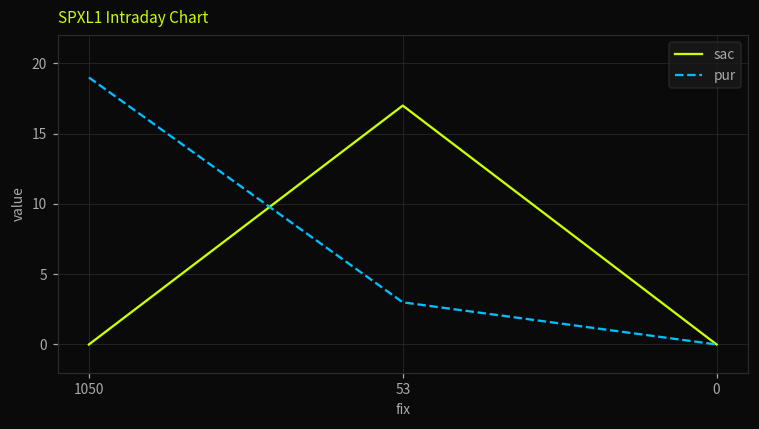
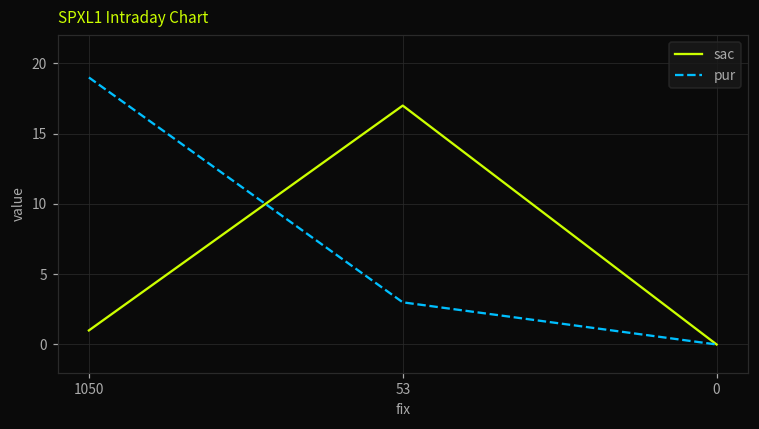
sac, 1050: 0 -> 1
